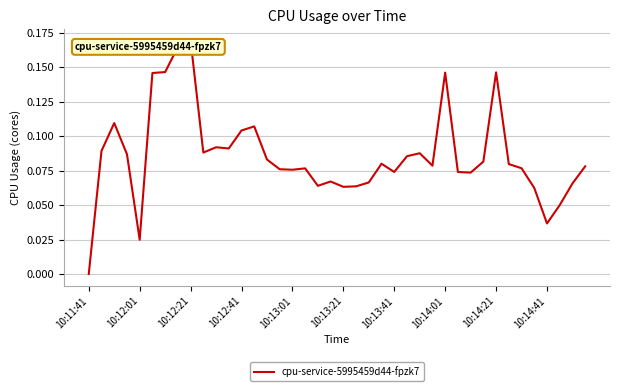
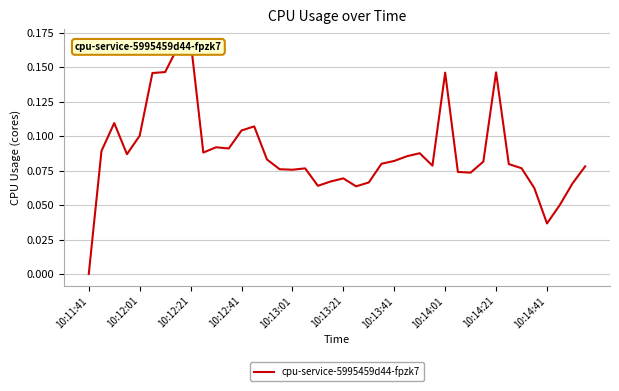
10:12:01: 0.025 -> 0.100
10:13:21: 0.063 -> 0.069
10:13:41: 0.074 -> 0.082
